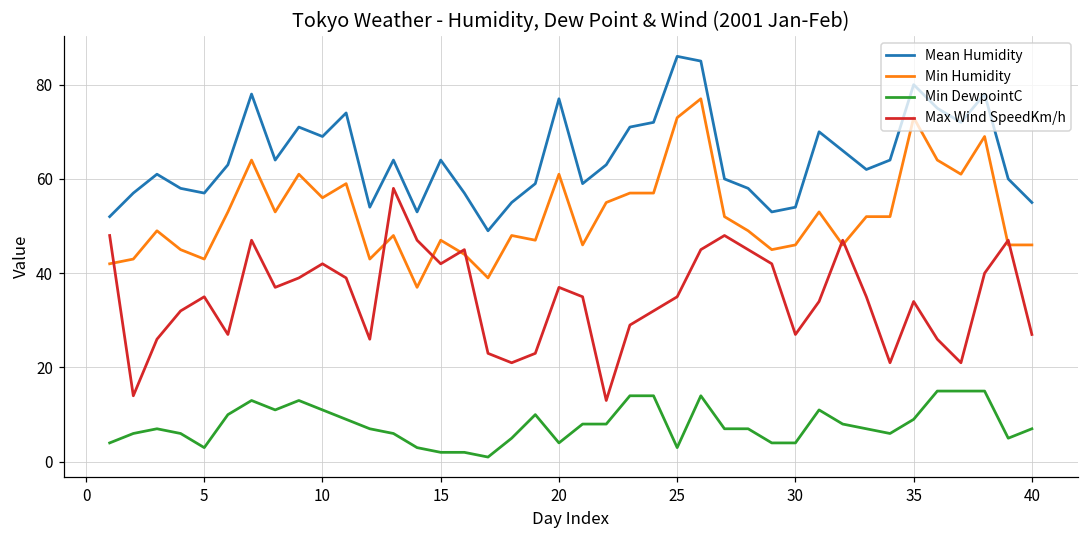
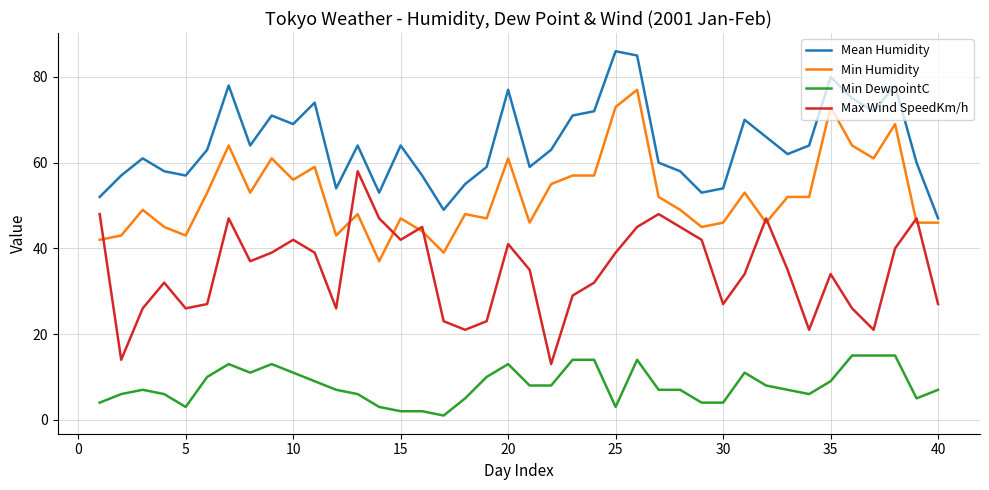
Max Wind SpeedKm/h, 5: 35 -> 26
Min DewpointC, 20: 4 -> 13
Max Wind SpeedKm/h, 20: 37 -> 41
Max Wind SpeedKm/h, 25: 35 -> 39
Mean Humidity, 40: 55 -> 47
